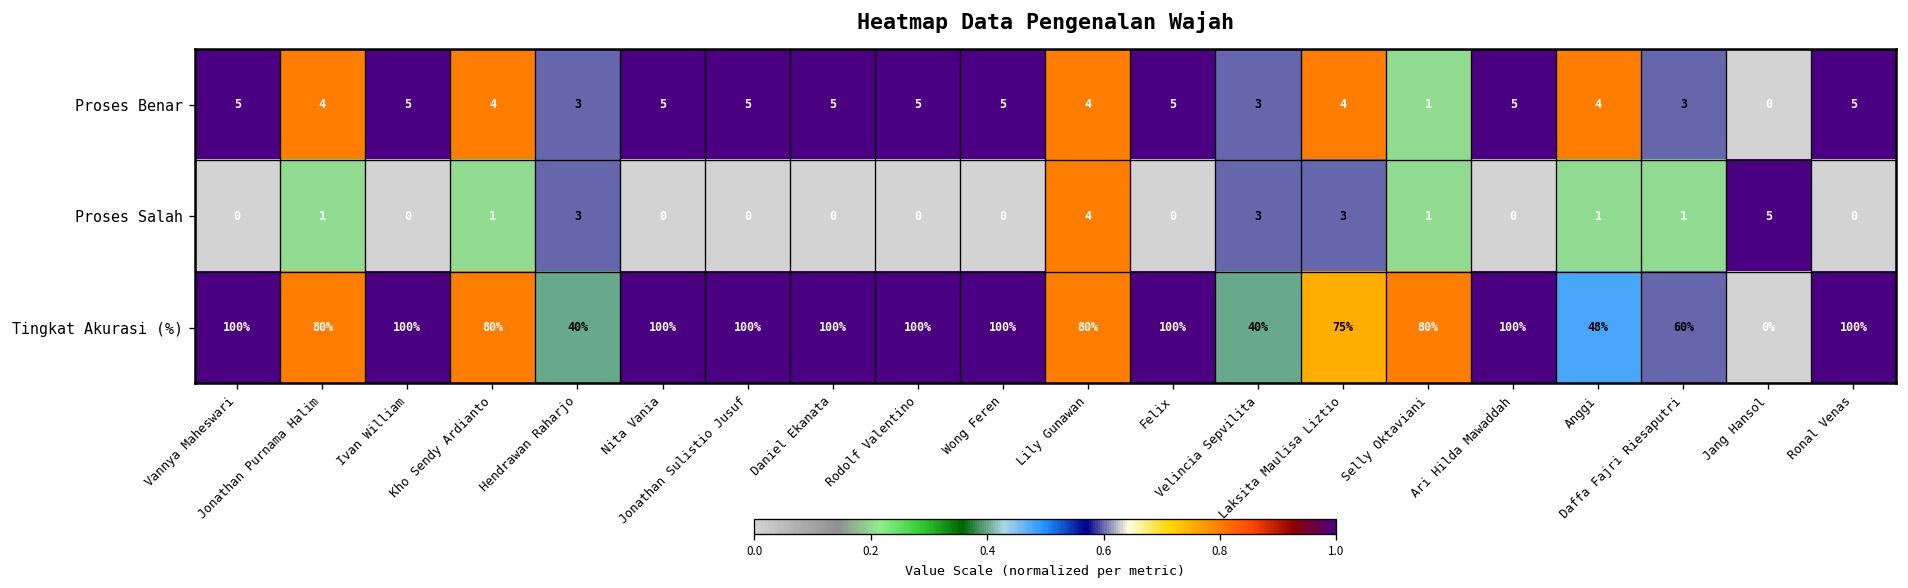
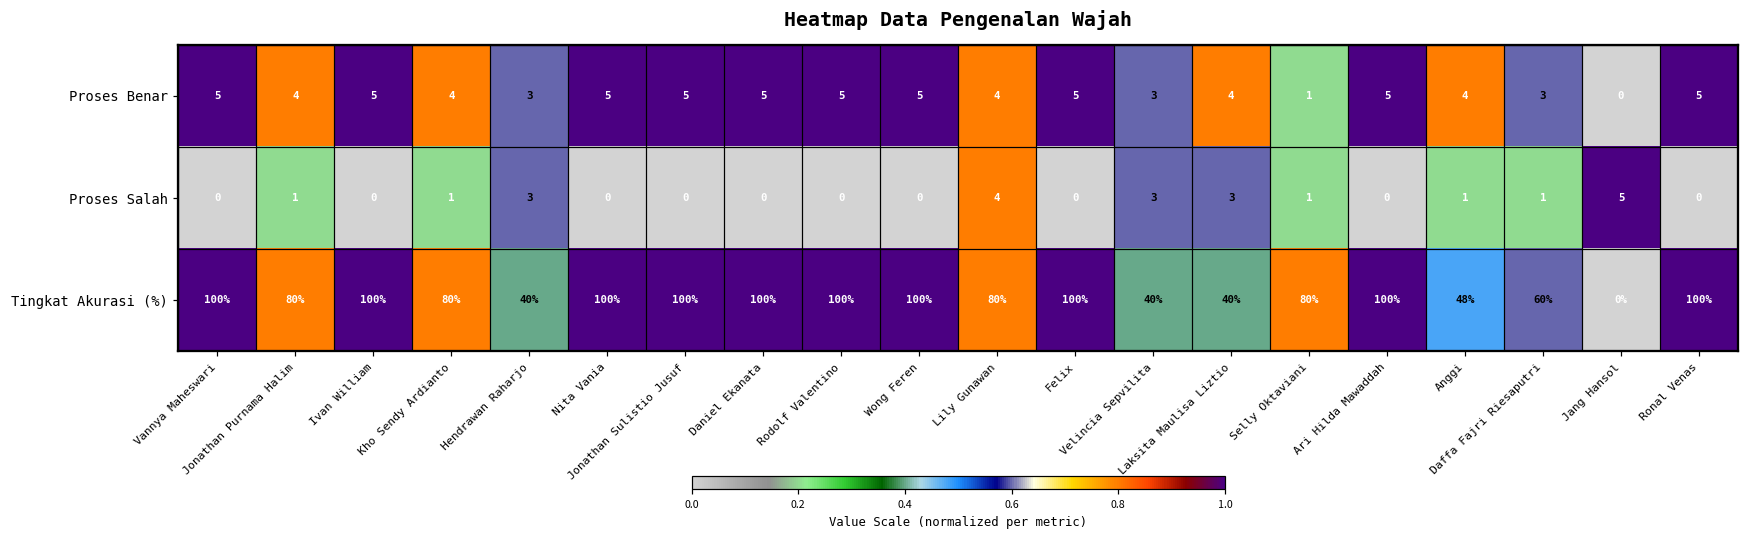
Tingkat Akurasi (%), Laksita Maulisa Liztio: 75% -> 40%
